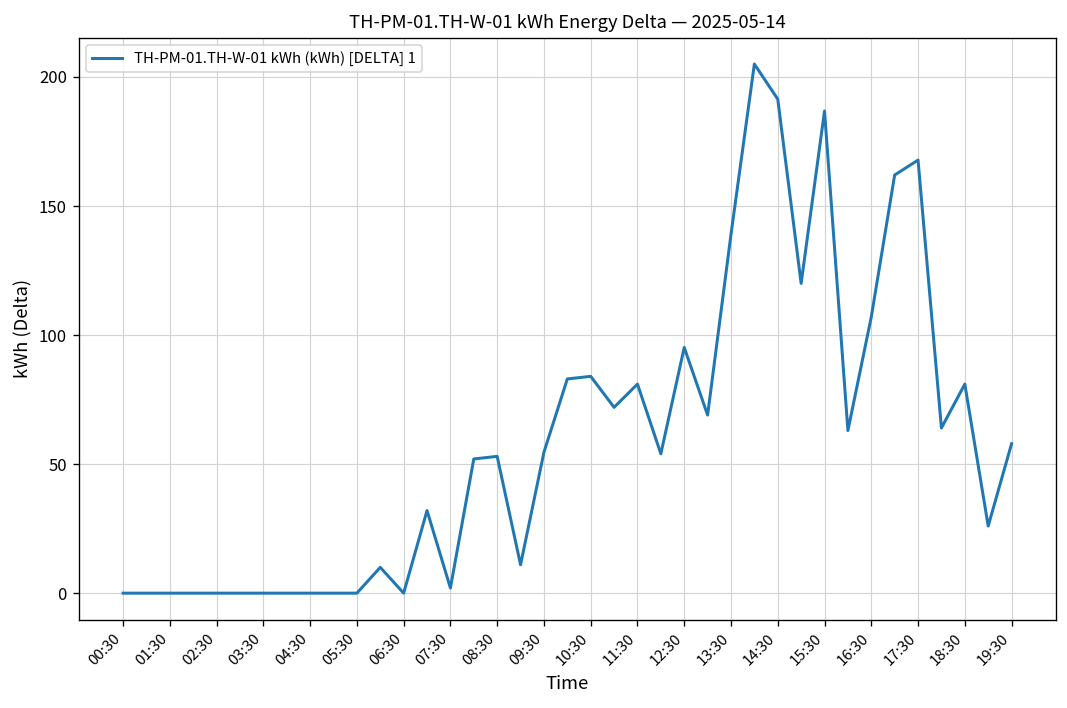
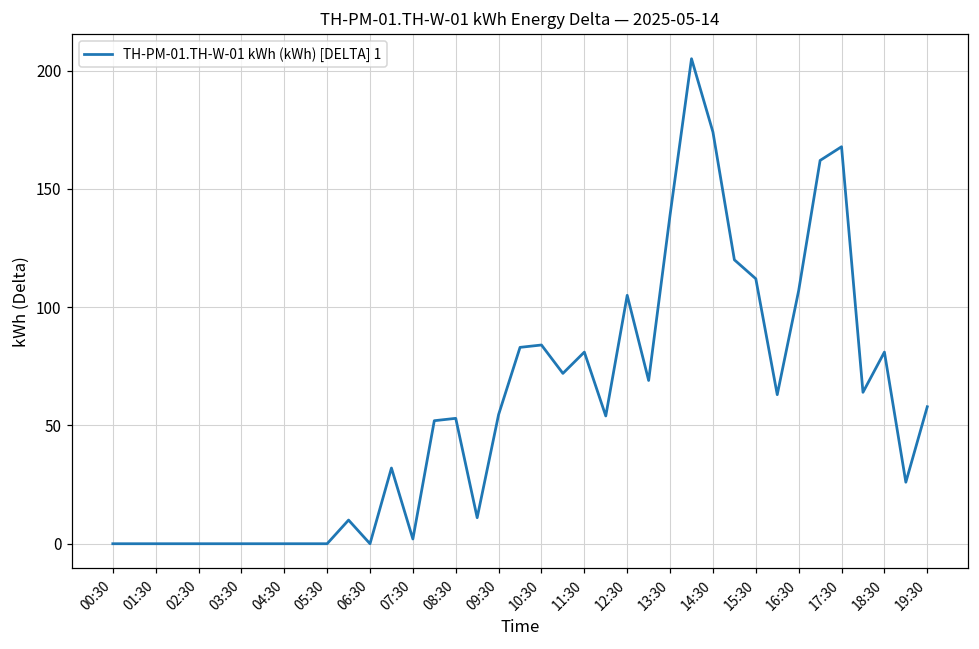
12:30: 95 -> 105
14:30: 191 -> 174
15:30: 187 -> 112
